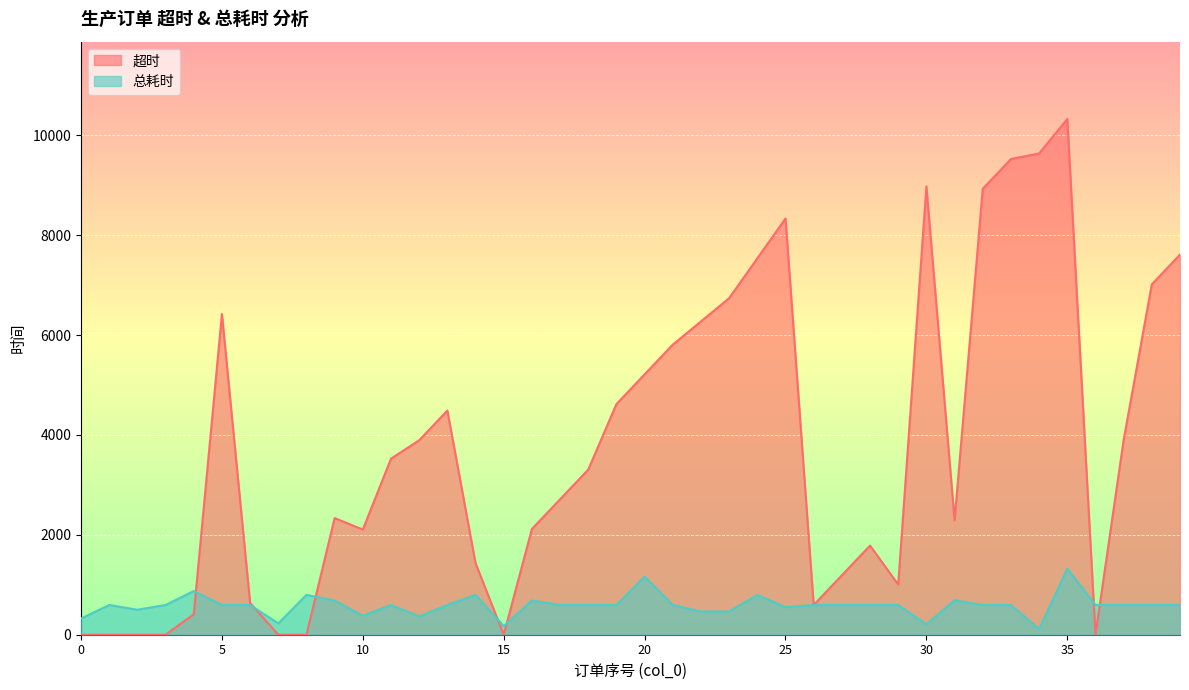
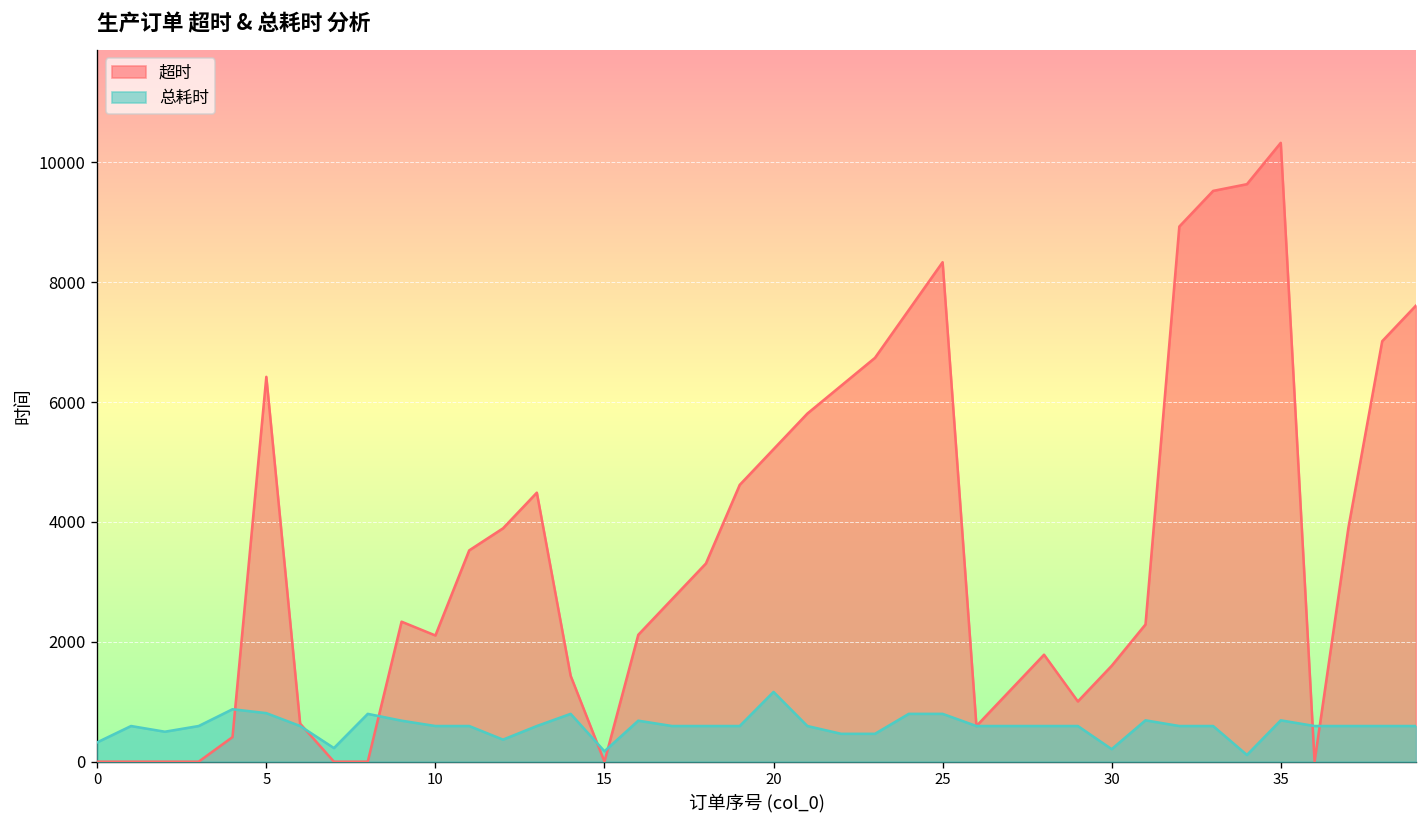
总耗时, 5: 600 -> 800
总耗时, 10: 400 -> 600
总耗时, 25: 600 -> 800
超时, 30: 9000 -> 1600
总耗时, 35: 1300 -> 700
